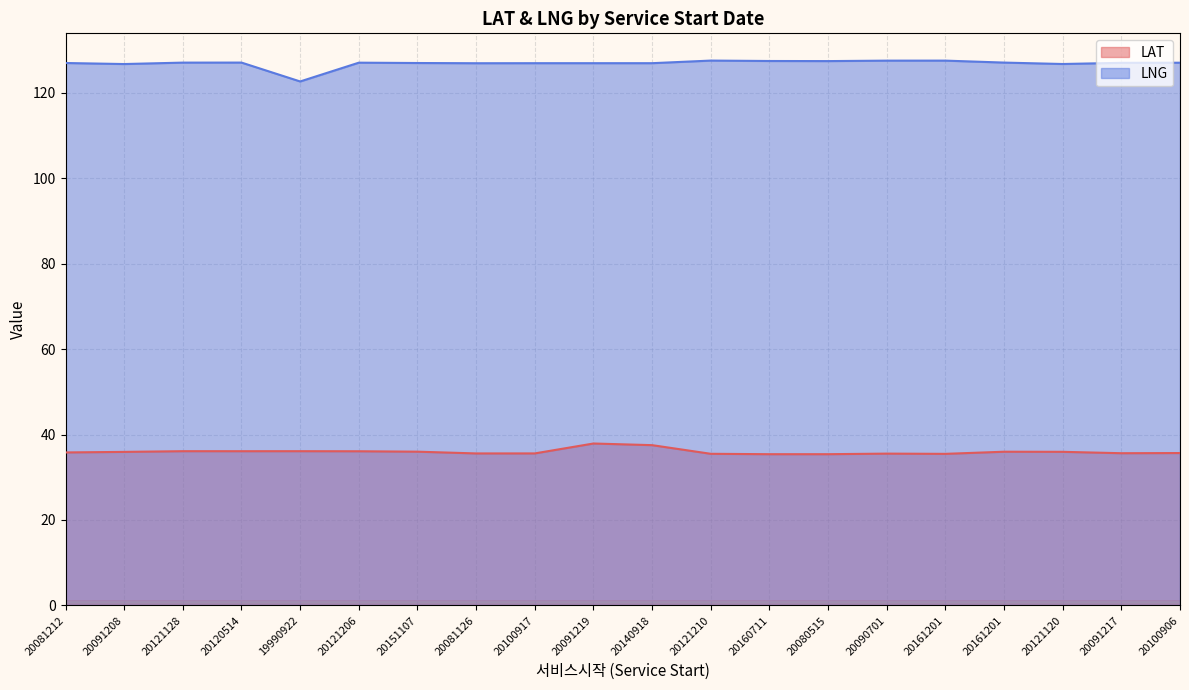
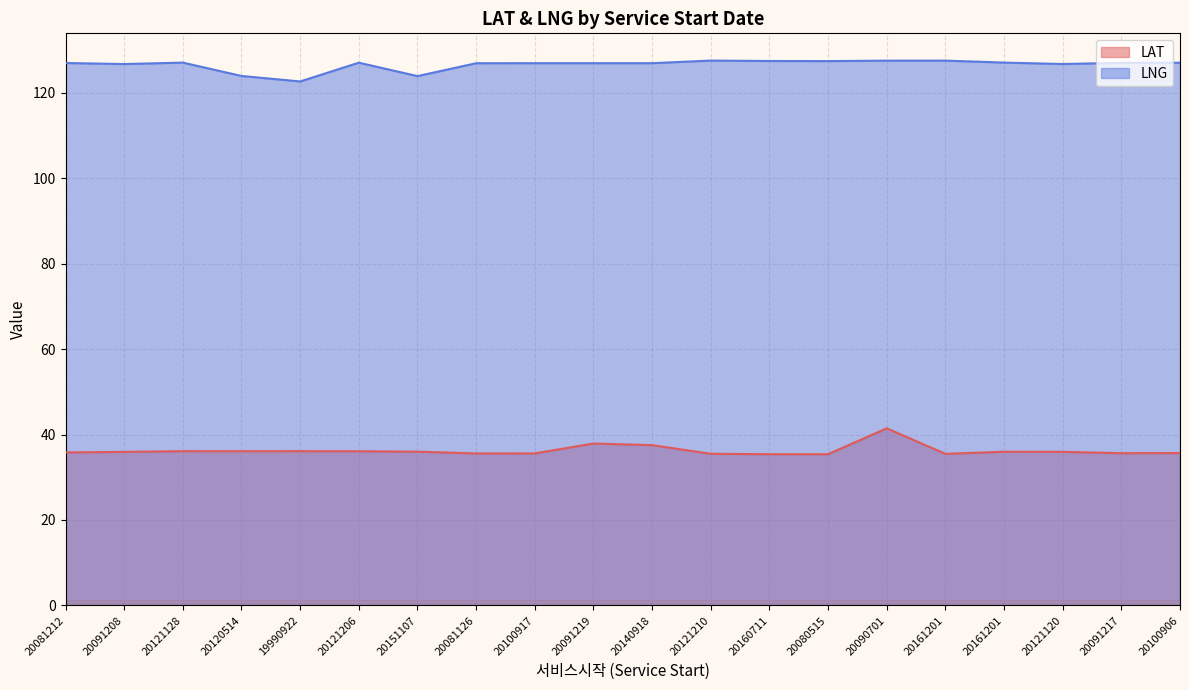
LNG, 20120514: 127 -> 124
LNG, 20151107: 127 -> 124
LAT, 20090701: 36 -> 41
